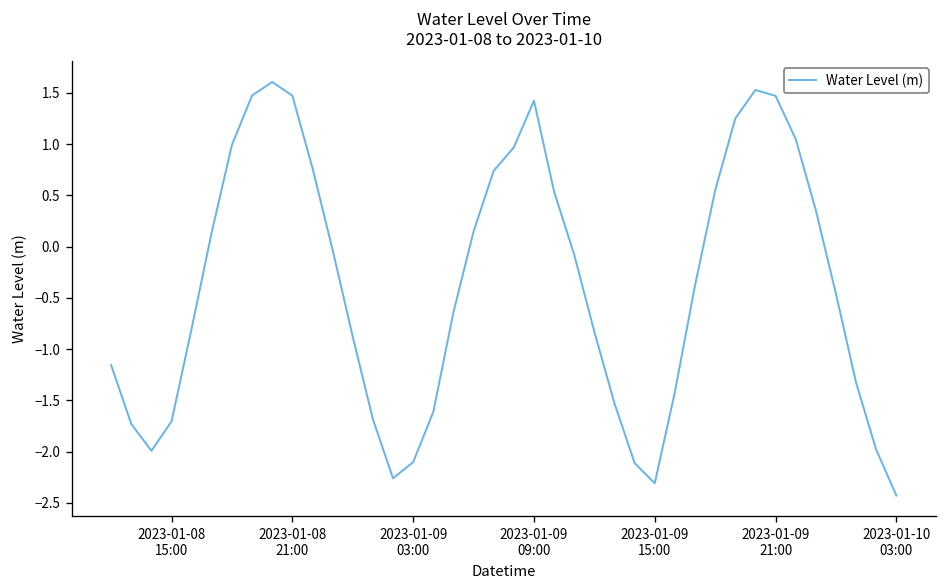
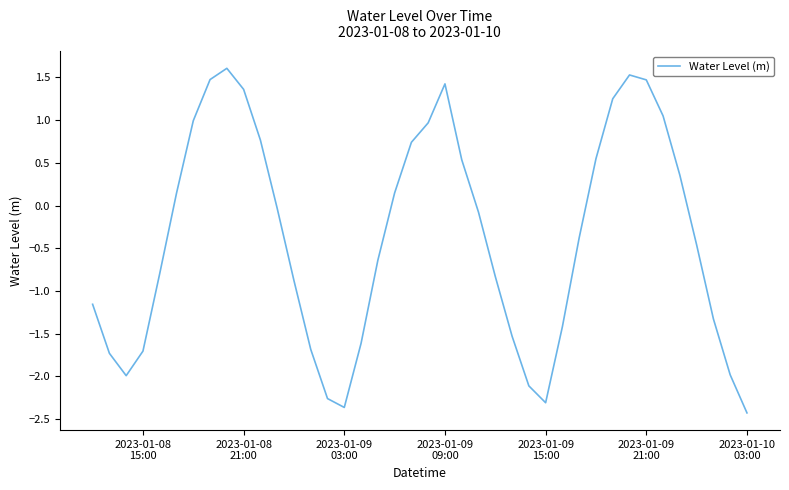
2023-01-08 21:00: 1.5 -> 1.4
2023-01-09 03:00: -2.1 -> -2.4
